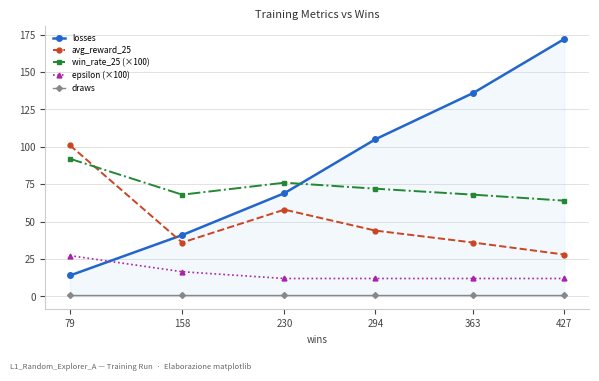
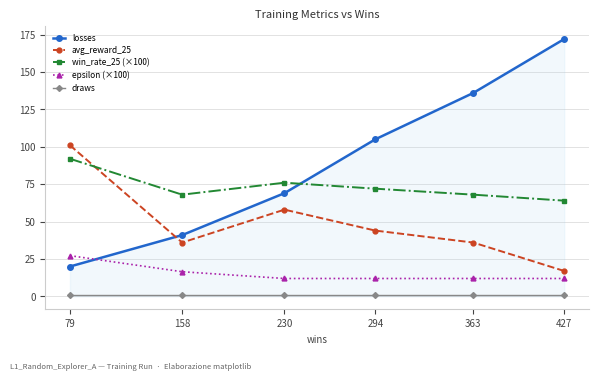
losses, 79: 14 -> 20
avg_reward_25, 427: 28 -> 17
